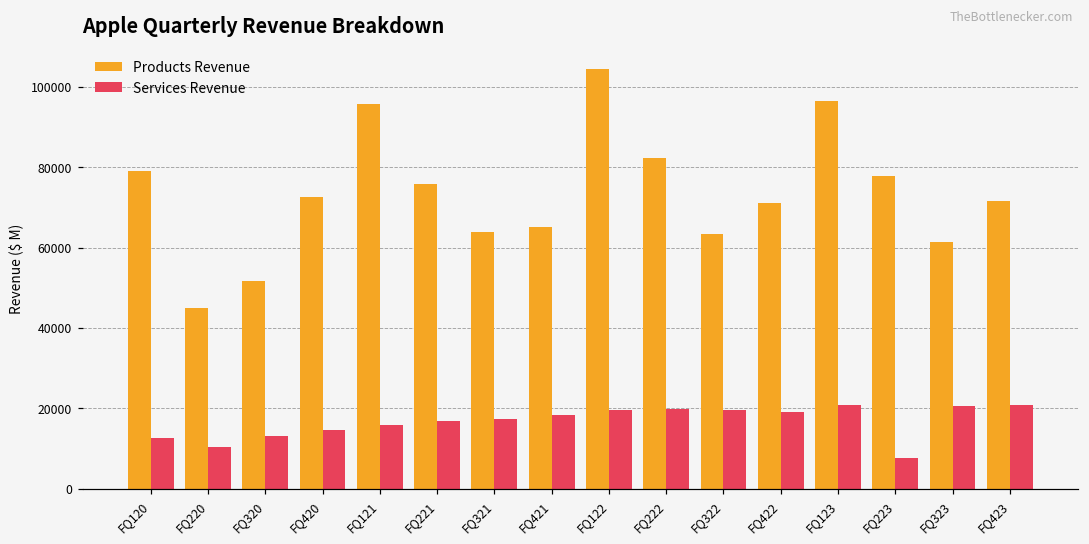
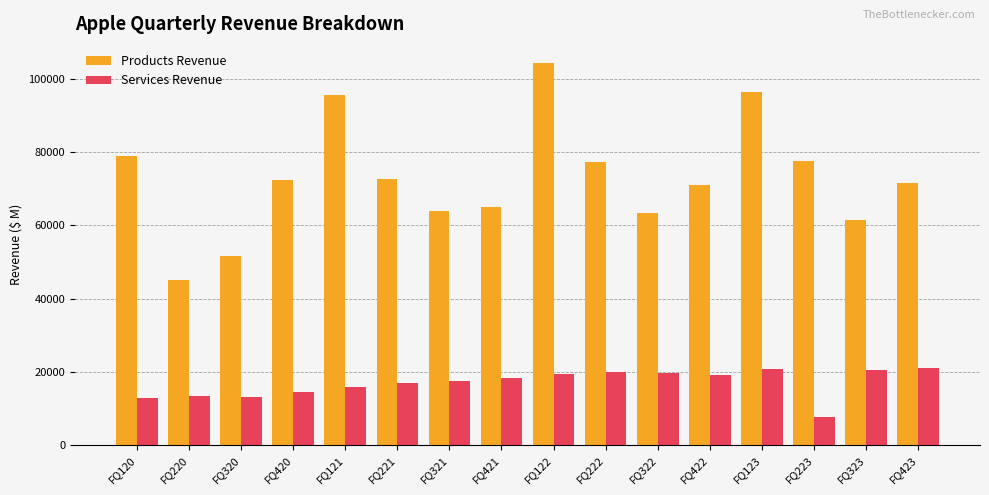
Services Revenue, FQ220: 10000 -> 13000
Products Revenue, FQ221: 76000 -> 73000
Products Revenue, FQ222: 82000 -> 77000
